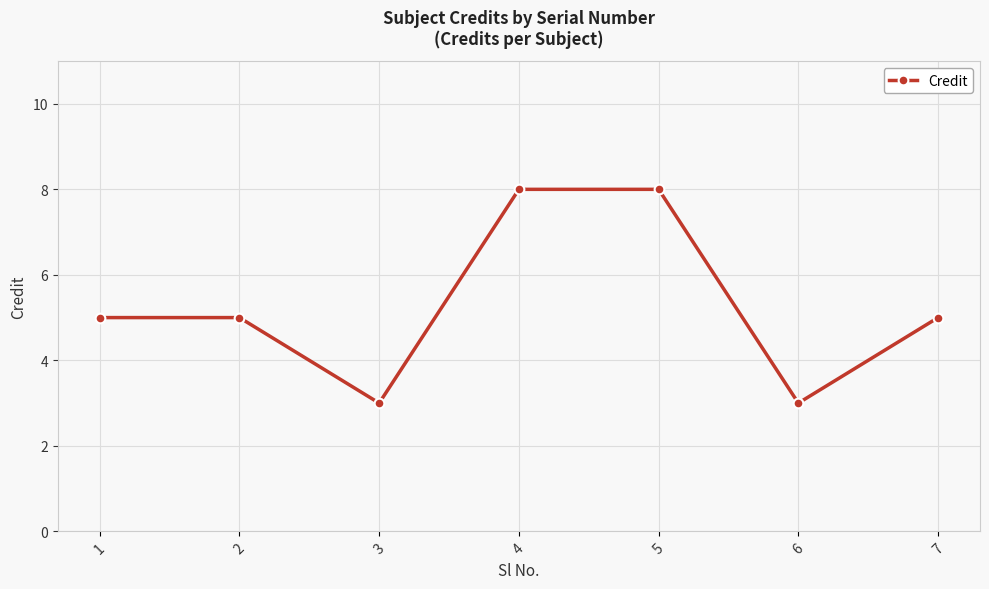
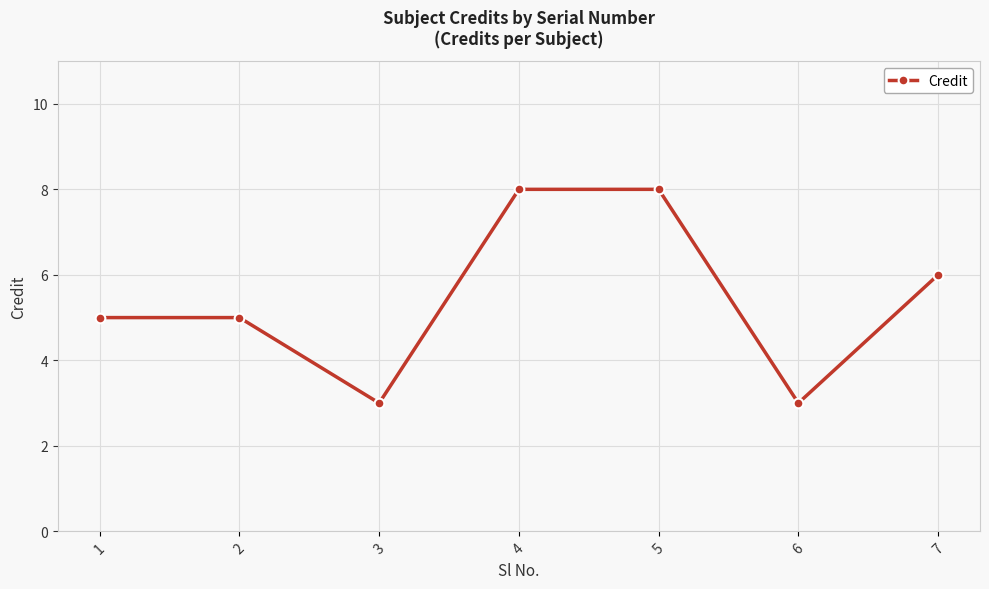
7: 5 -> 6
